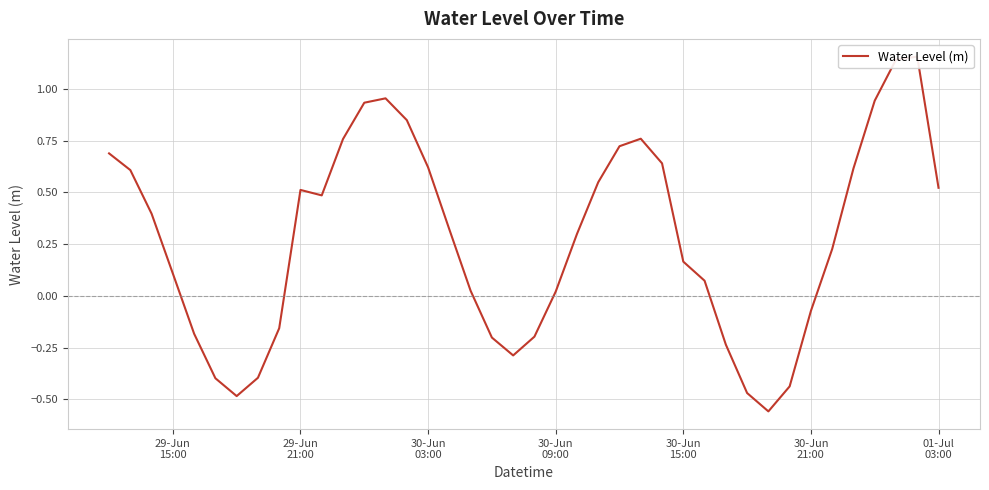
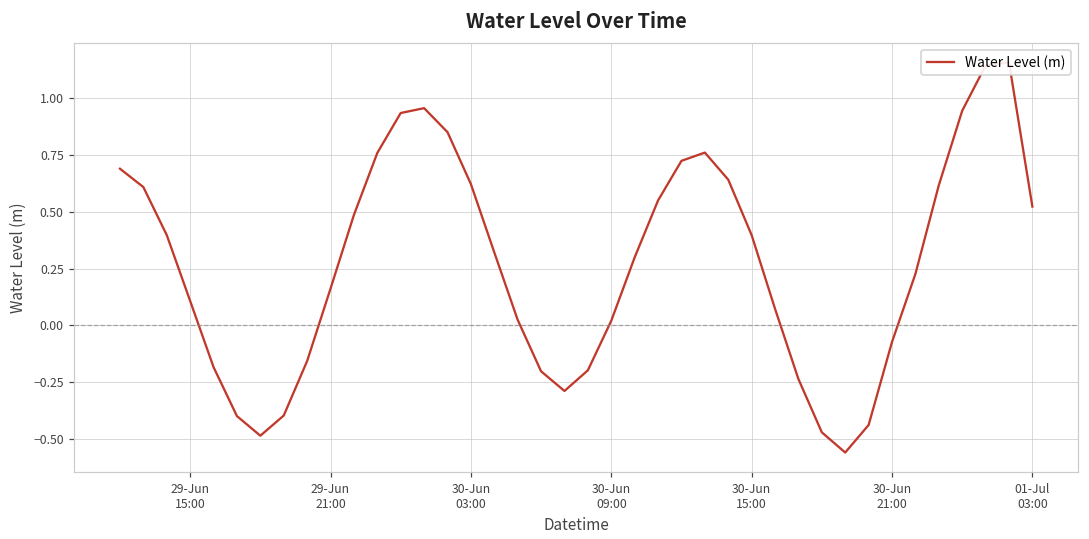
29-Jun 21:00: 0.51 -> 0.16
30-Jun 15:00: 0.17 -> 0.40
